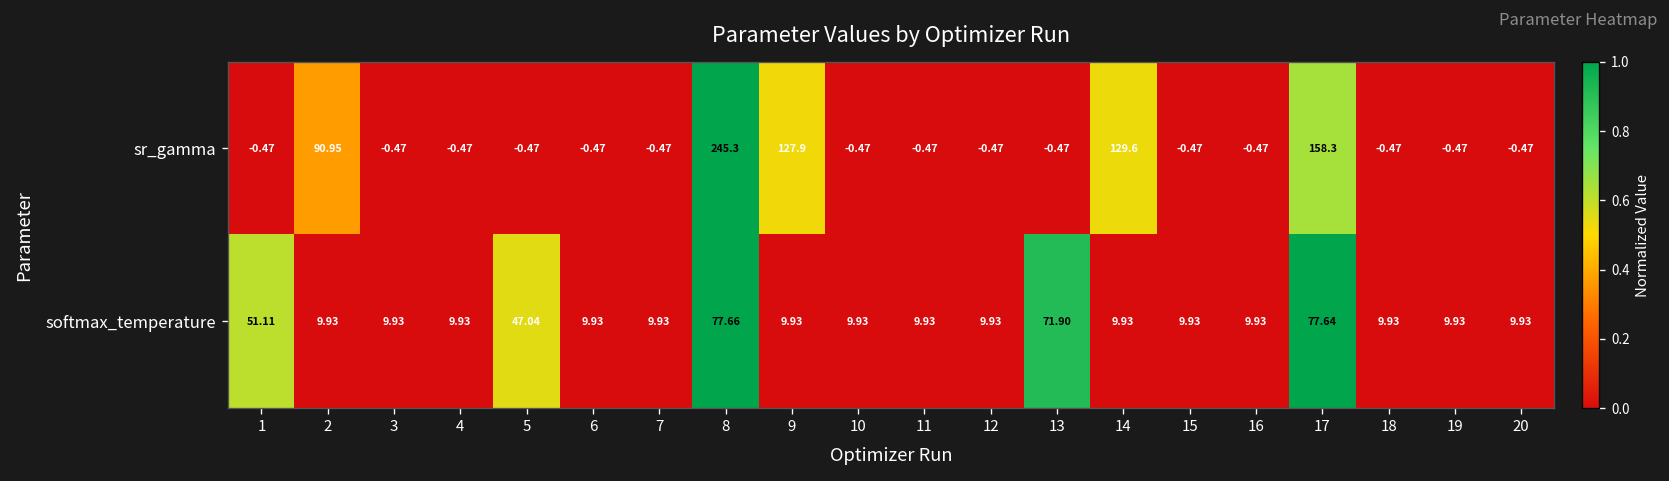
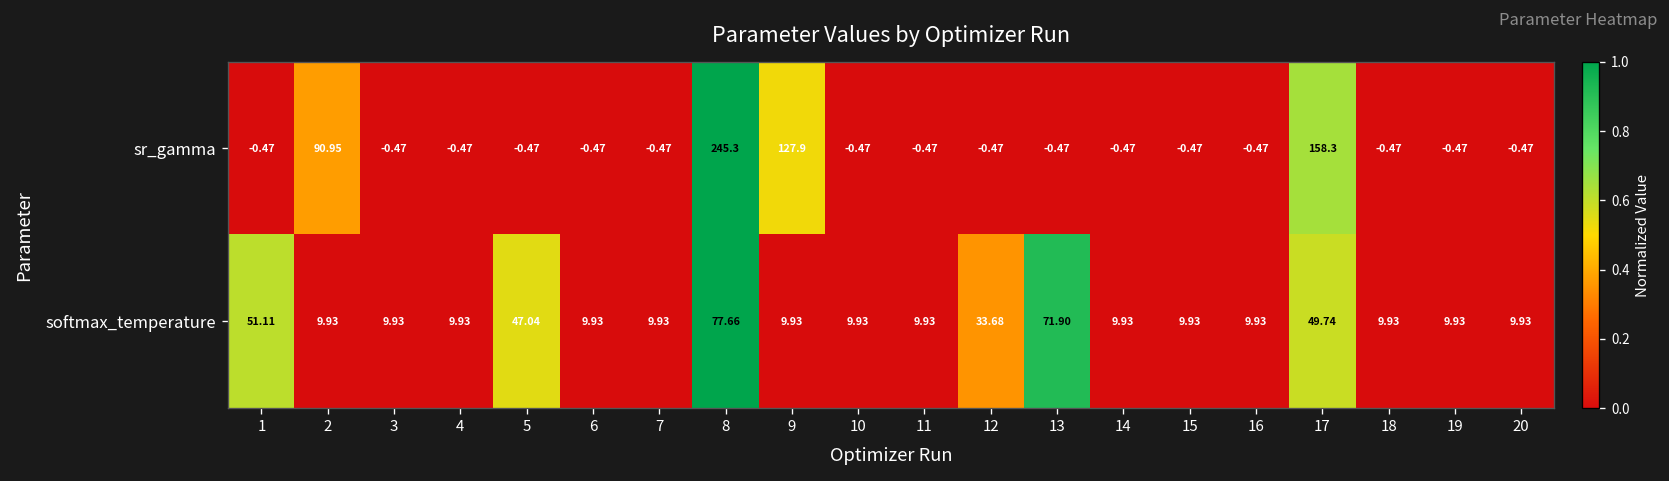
sr_gamma, 14: 129.6 -> -0.47
softmax_temperature, 12: 9.93 -> 33.68
softmax_temperature, 17: 77.64 -> 49.74
